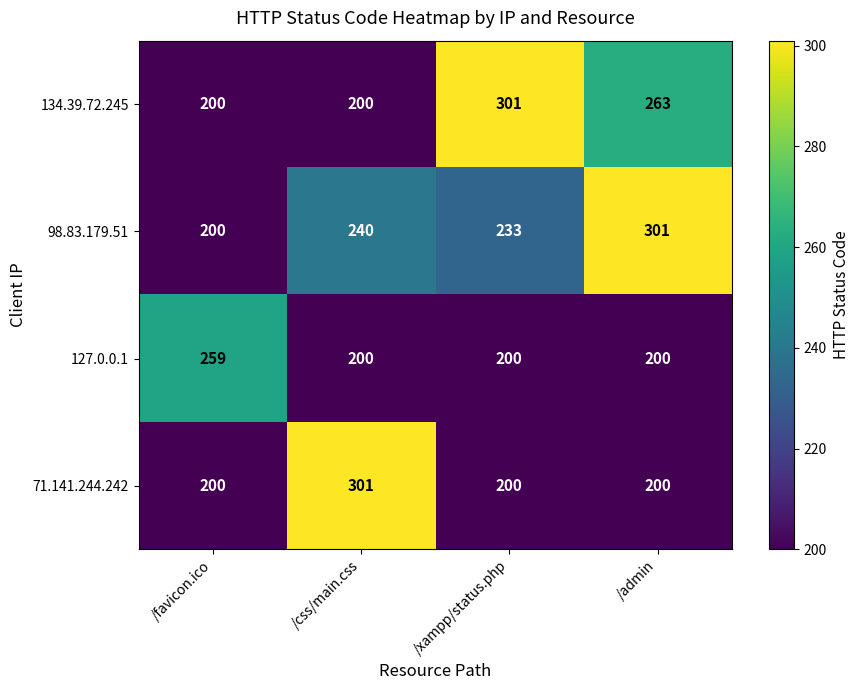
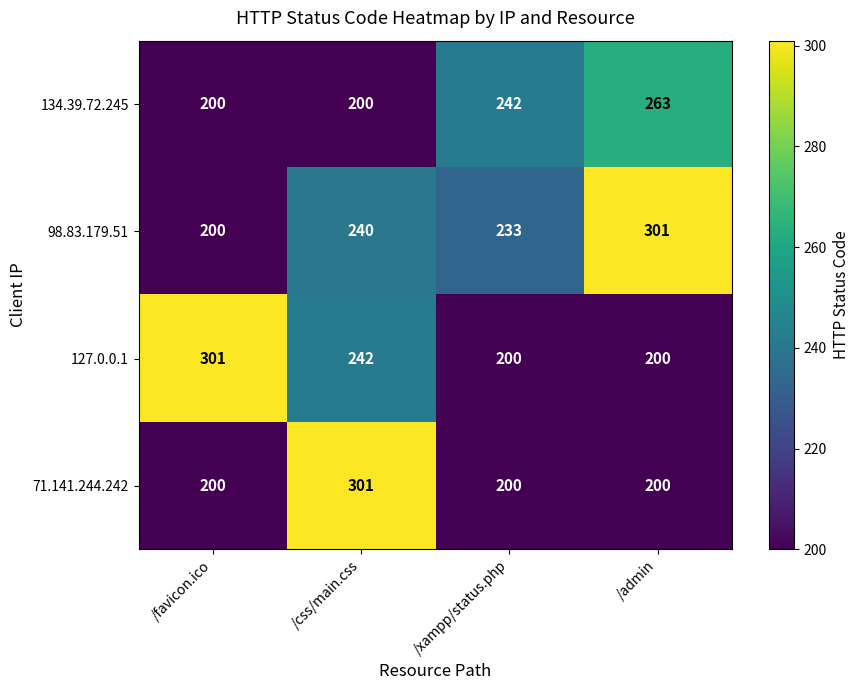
134.39.72.245, /xampp/status.php: 301 -> 242
127.0.0.1, /favicon.ico: 259 -> 301
127.0.0.1, /css/main.css: 200 -> 242
